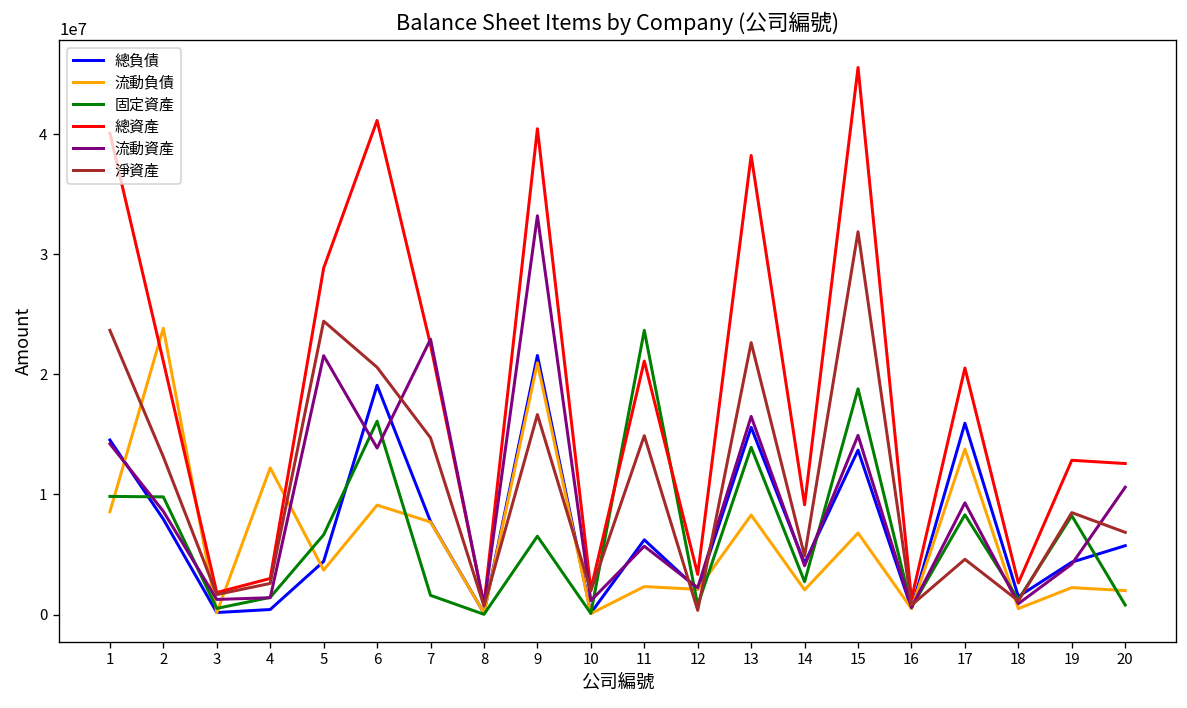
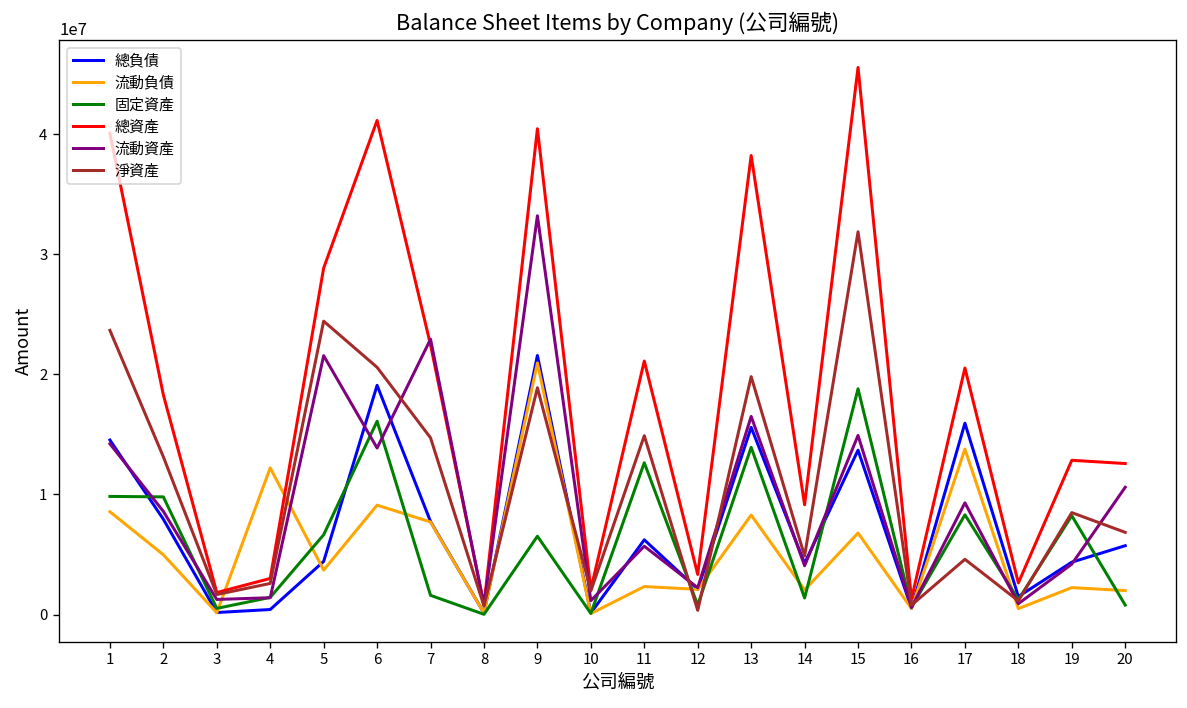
流動負債, 2: 23800000 -> 5000000
總資產, 2: 21100000 -> 18300000
淨資產, 9: 16700000 -> 18900000
固定資產, 11: 23700000 -> 12600000
淨資產, 13: 22600000 -> 19800000
固定資產, 14: 2700000 -> 1400000
